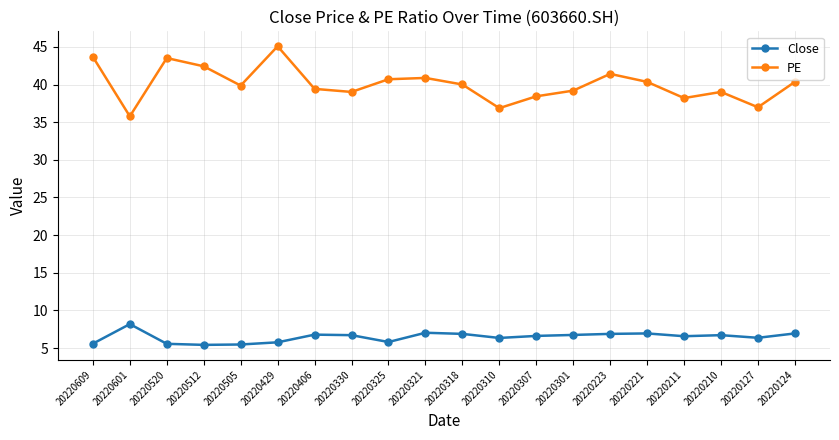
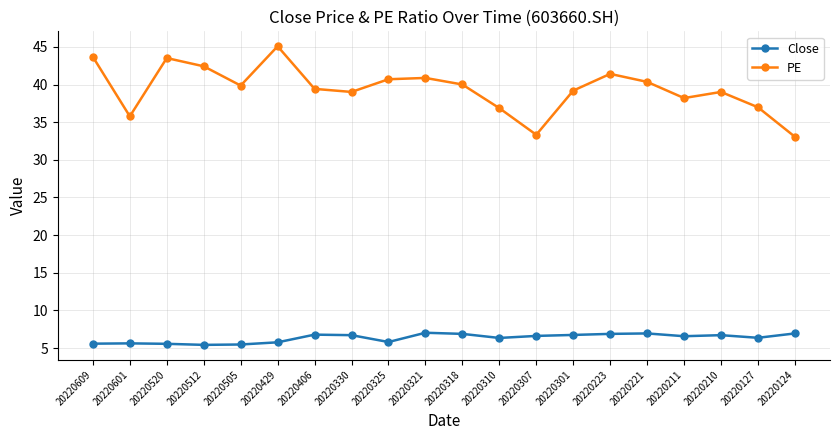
Close, 20220601: 8 -> 6
PE, 20220307: 38 -> 33
PE, 20220124: 40 -> 33
